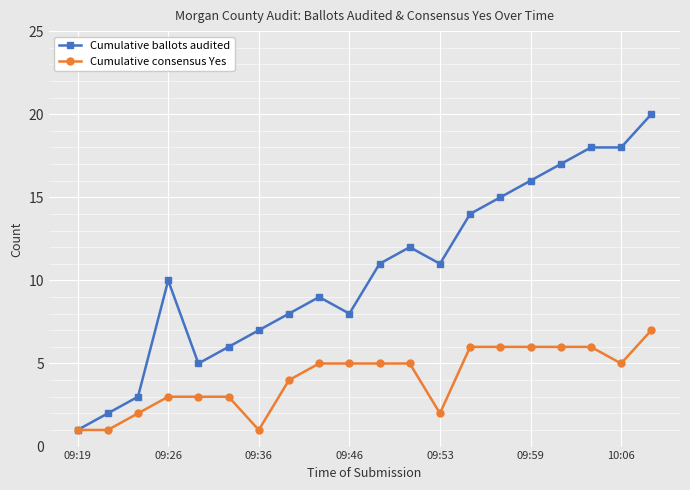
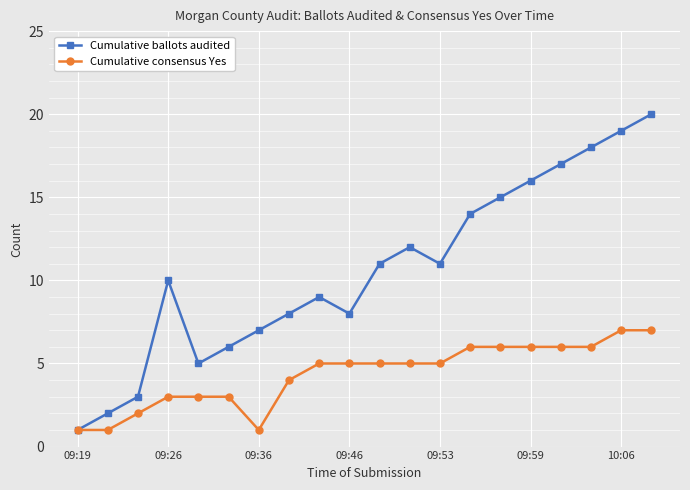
Cumulative consensus Yes, 09:53: 2 -> 5
Cumulative ballots audited, 10:06: 18 -> 19
Cumulative consensus Yes, 10:06: 5 -> 7
